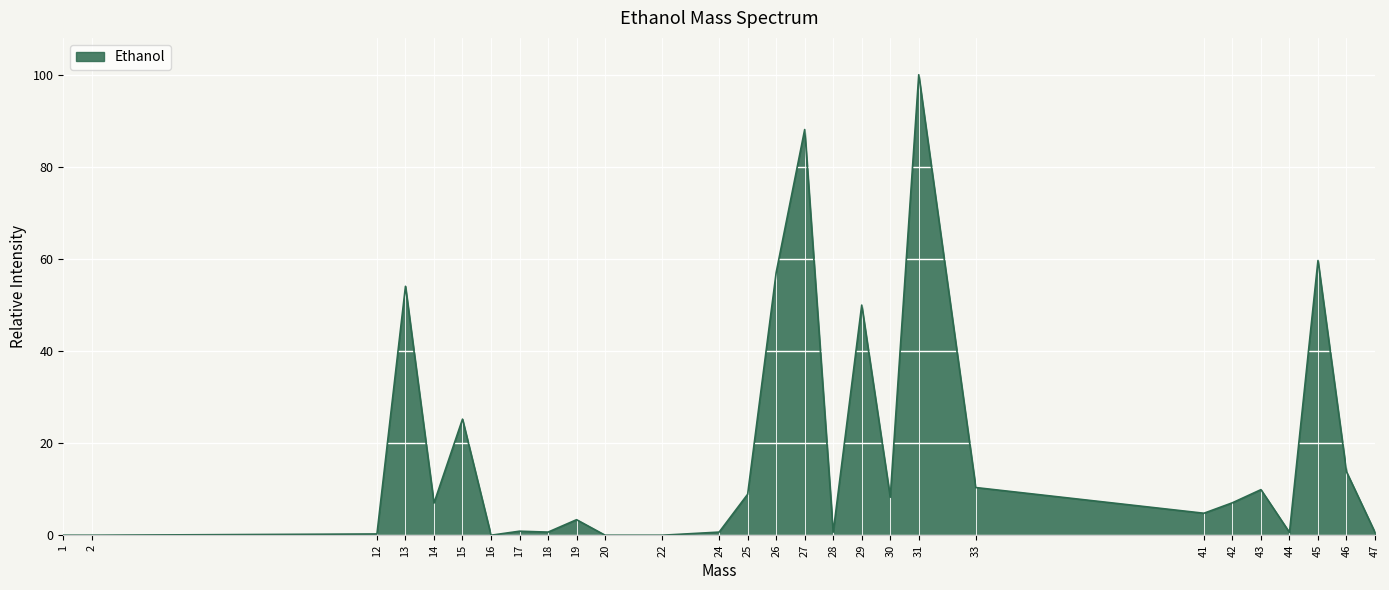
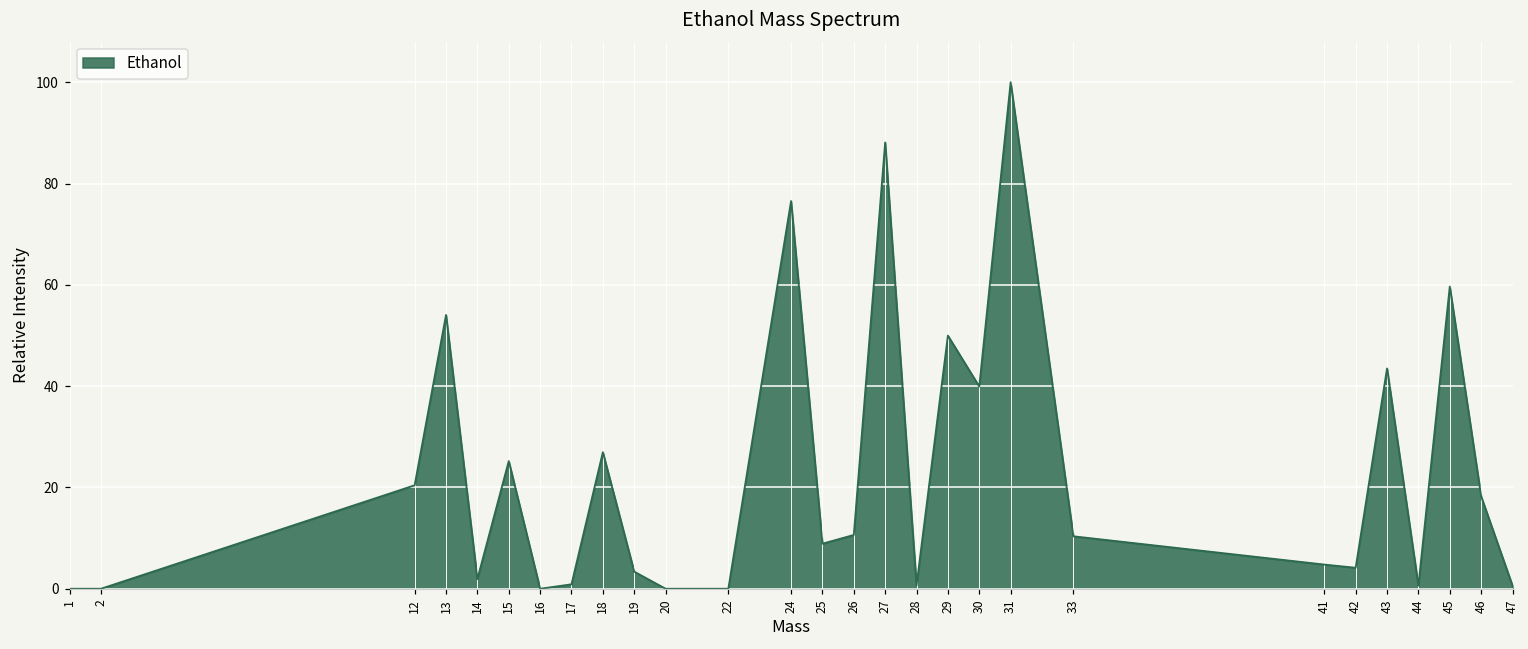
12: 0 -> 20
14: 7 -> 2
18: 1 -> 27
24: 1 -> 77
26: 57 -> 11
30: 8 -> 40
42: 7 -> 4
43: 10 -> 43
46: 14 -> 18
